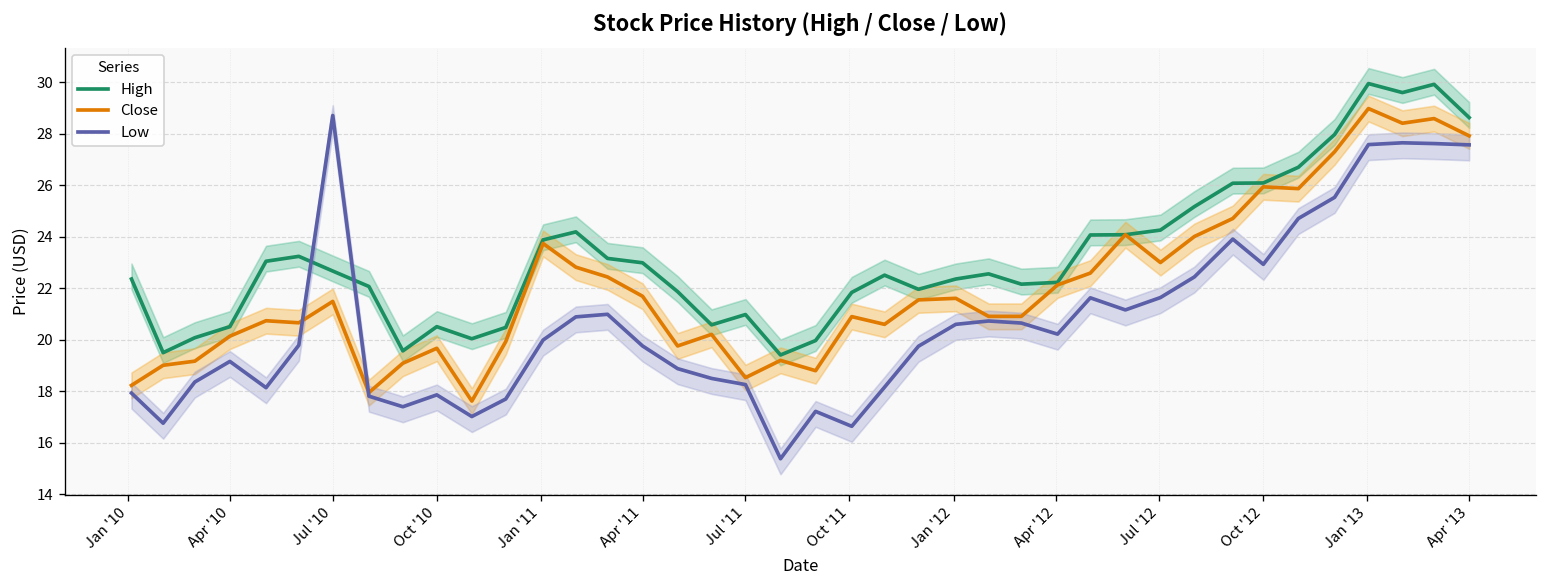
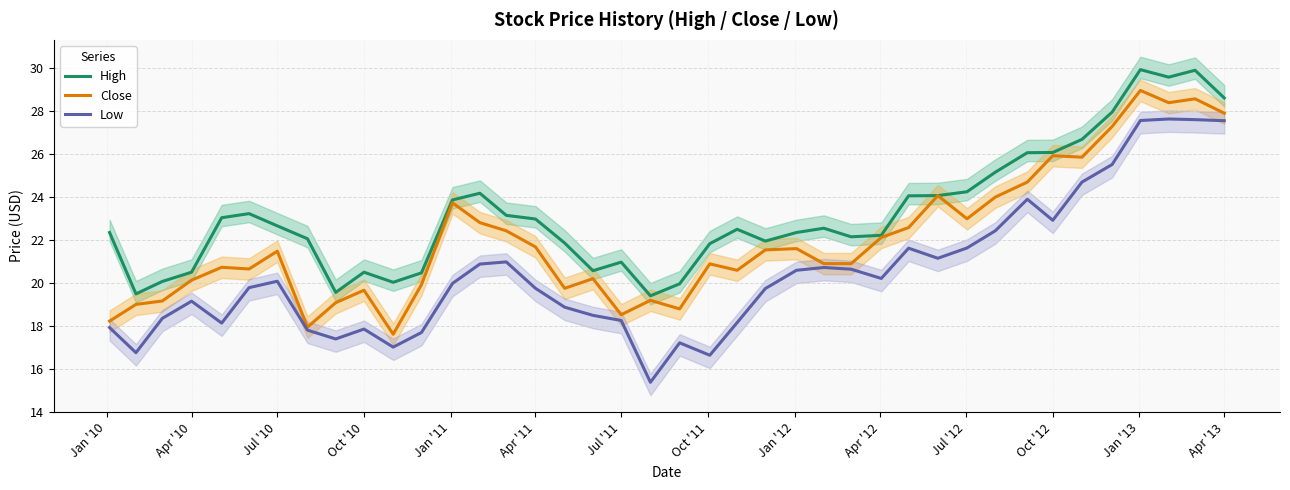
Low, Jul '10: 28.7 -> 20.1
